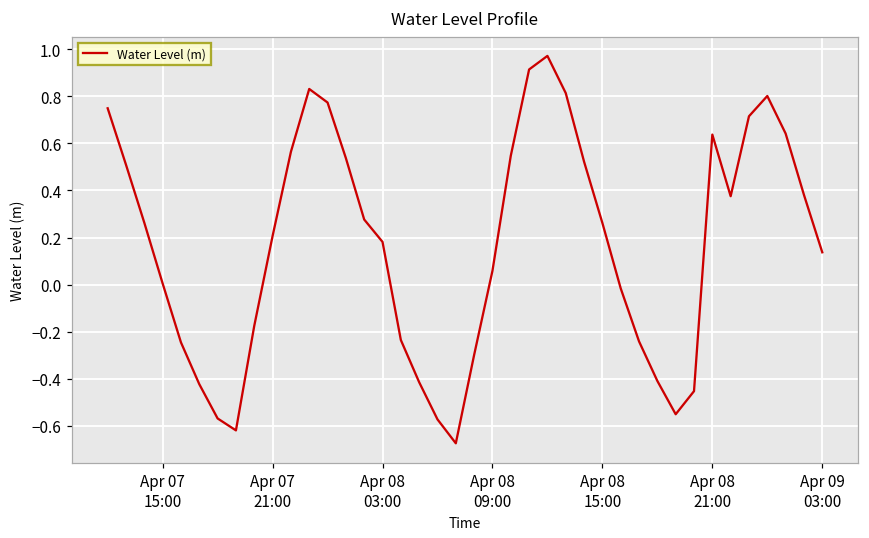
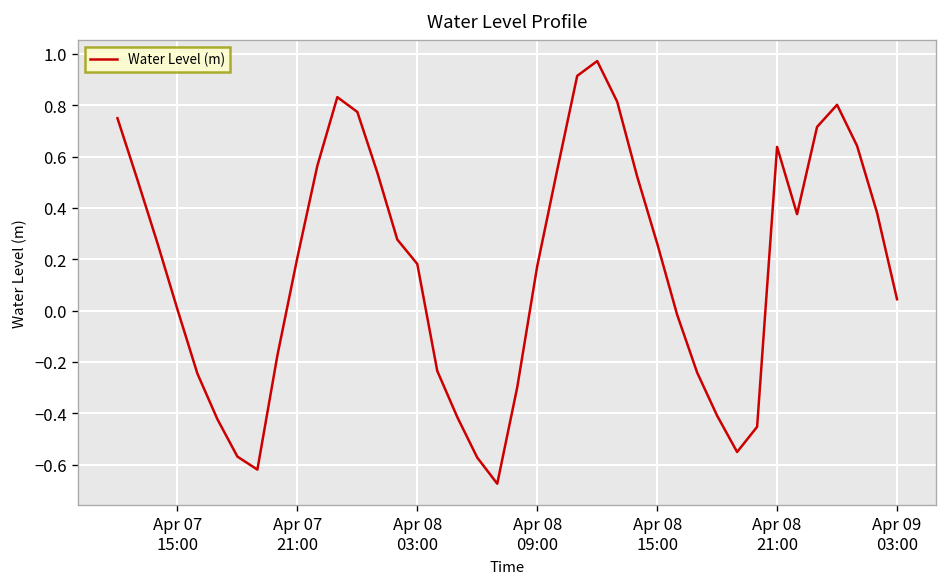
Apr 08 09:00: 0.06 -> 0.17
Apr 09 03:00: 0.14 -> 0.04
